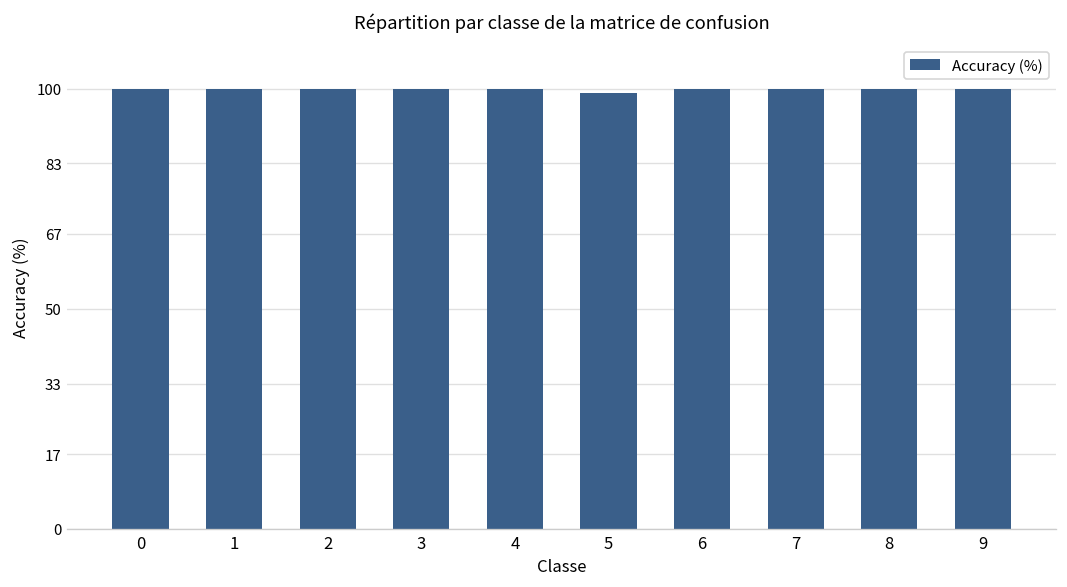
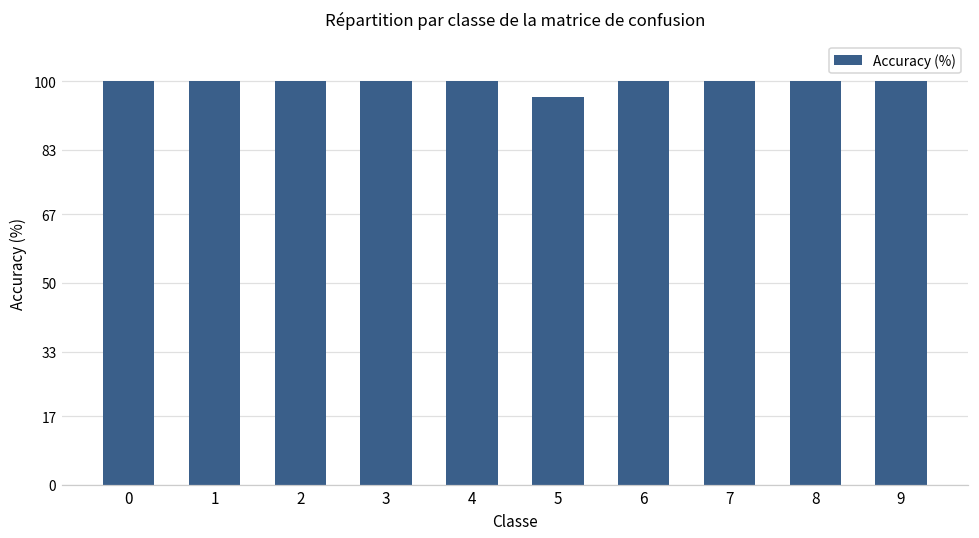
5: 99 -> 96
